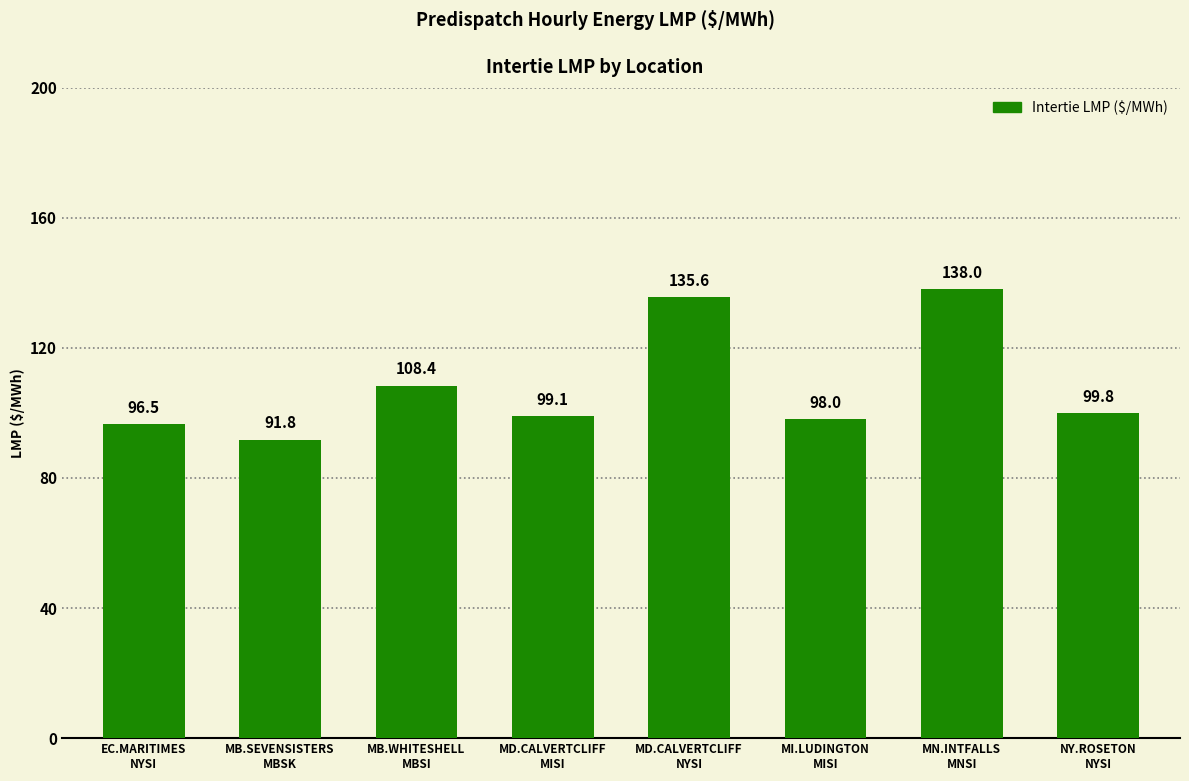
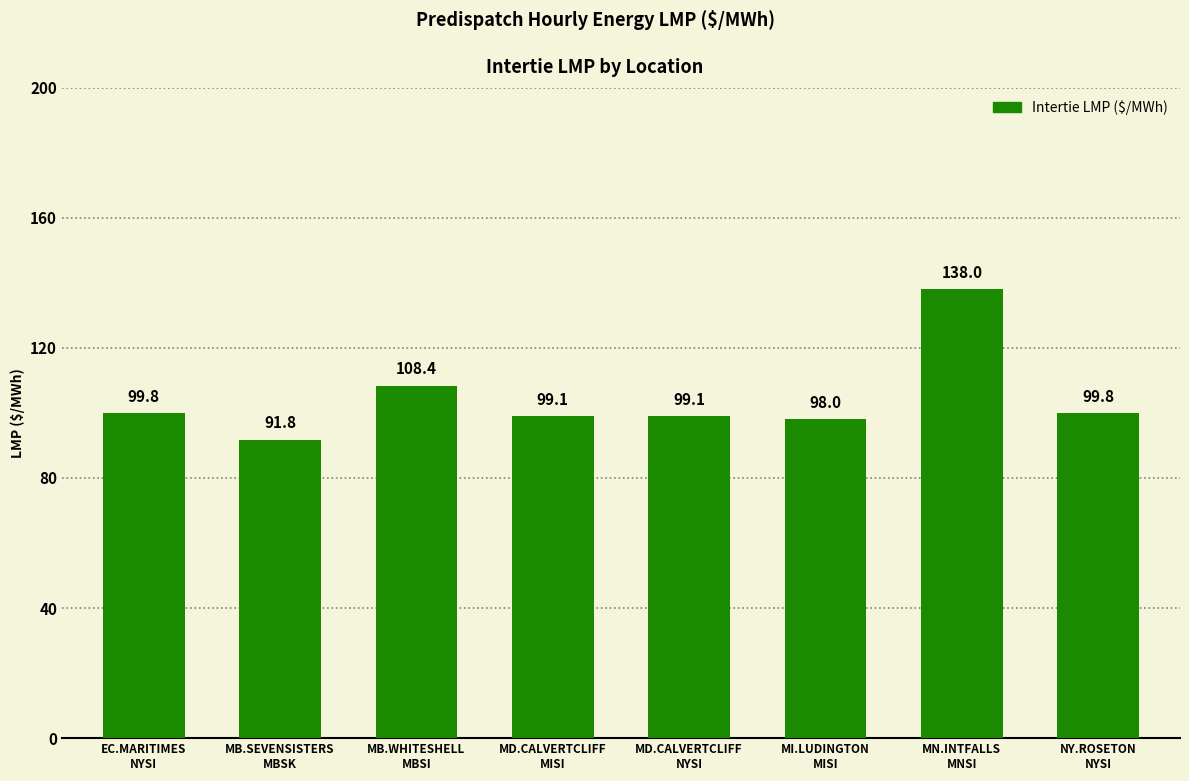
EC.MARITIMES NYSI: 96.5 -> 99.8
MD.CALVERTCLIFF NYSI: 135.6 -> 99.1
